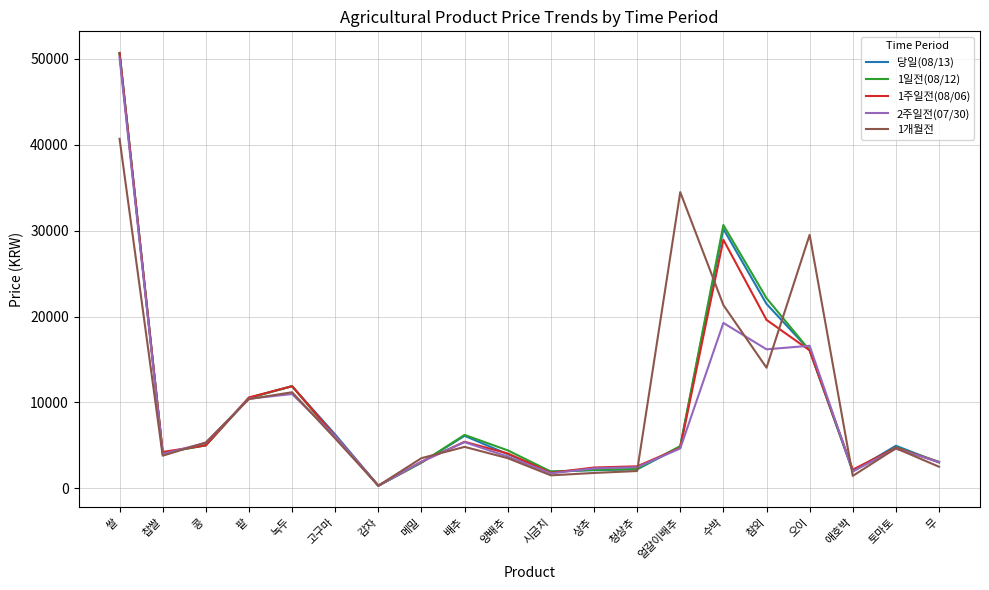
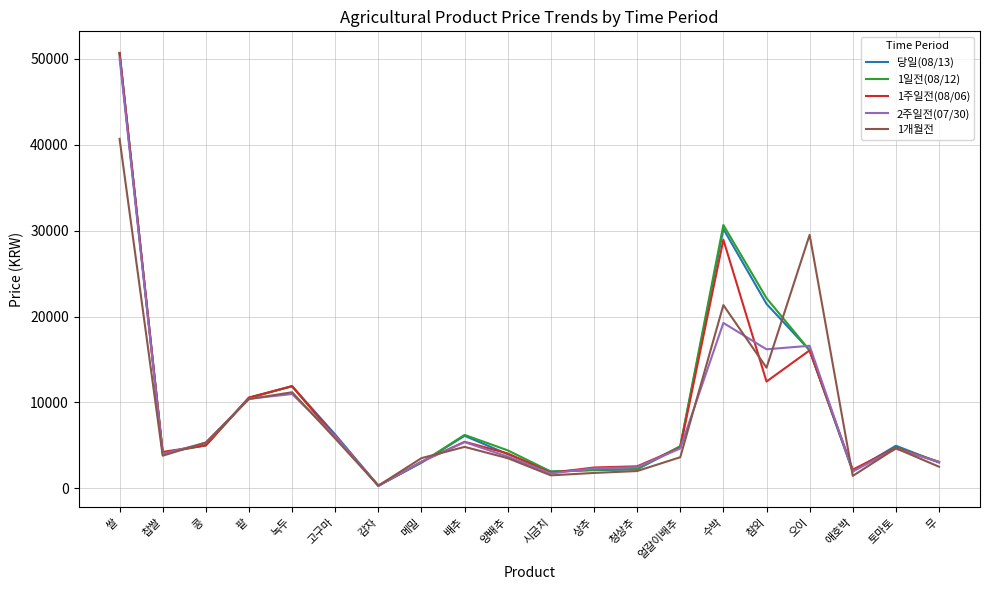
1개월전, 얼갈이배추: 34000 -> 4000
1주일전(08/06), 참외: 20000 -> 12000
